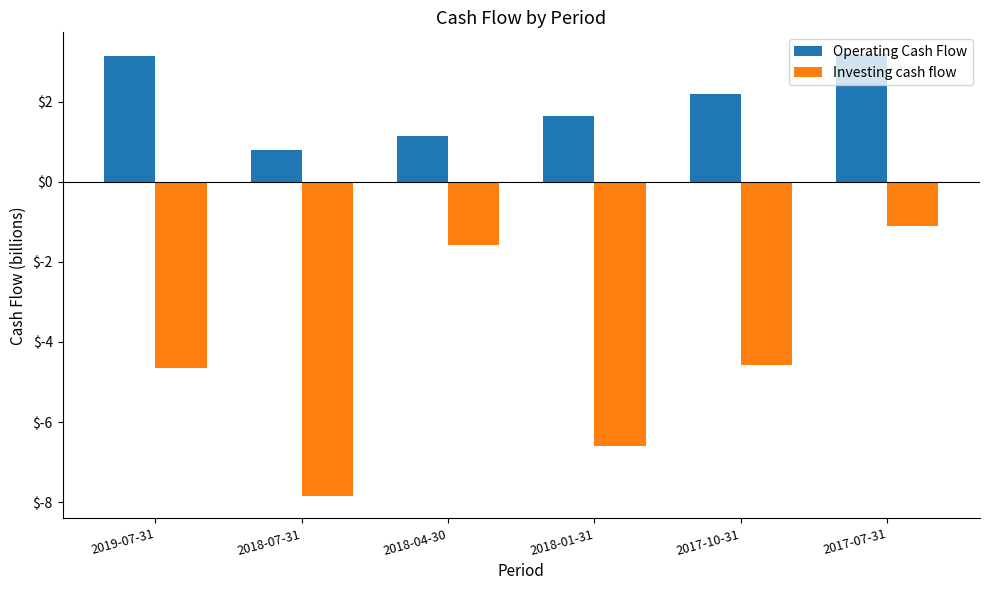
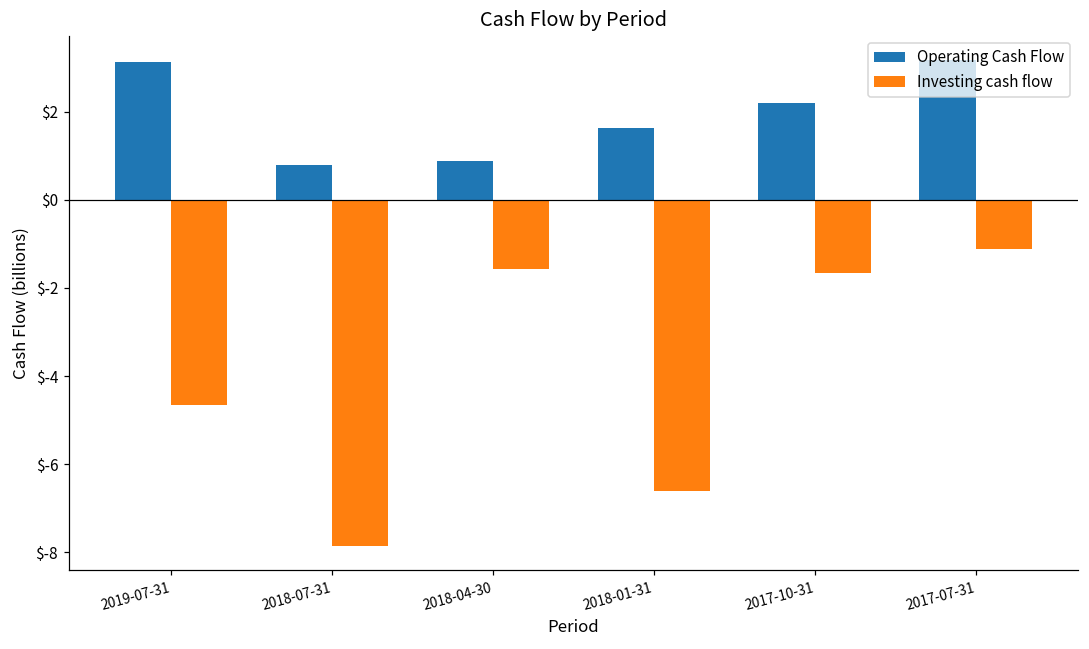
Operating Cash Flow, 2018-04-30: $1.1 -> $0.9
Investing cash flow, 2017-10-31: $-4.6 -> $-1.7
